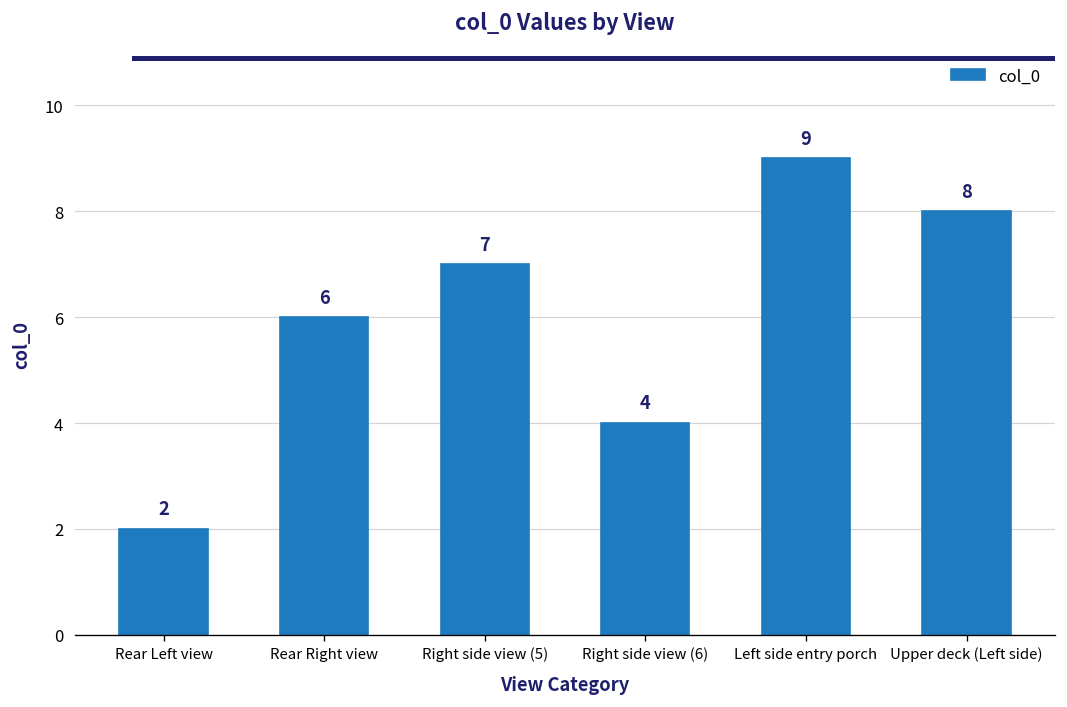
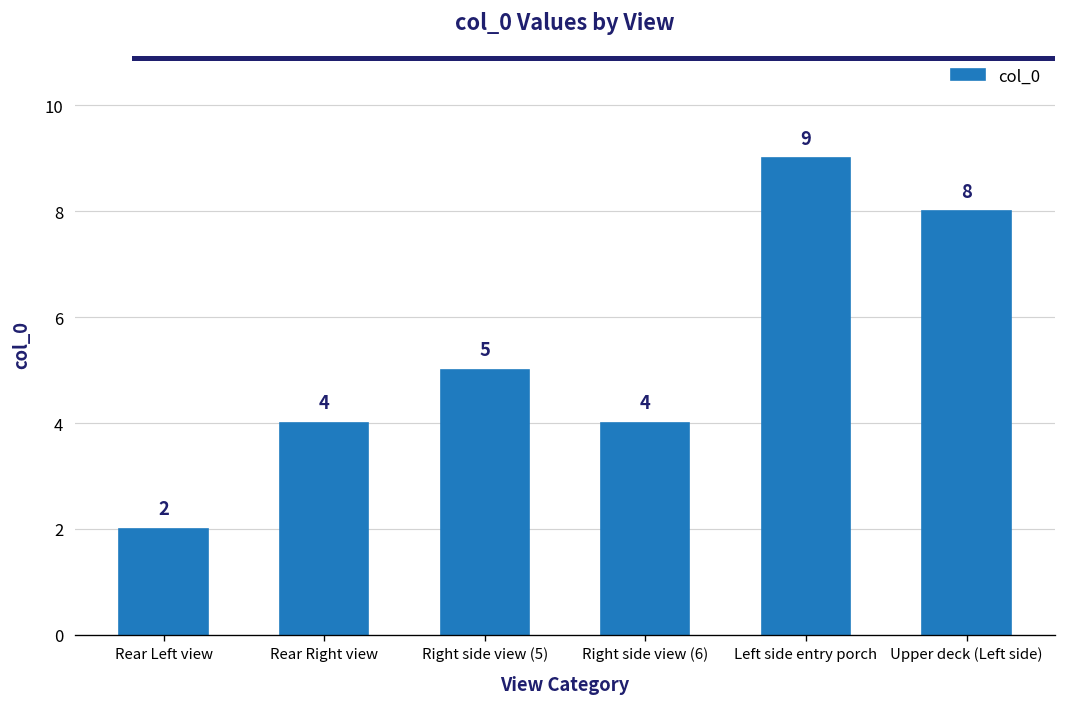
Rear Right view: 6 -> 4
Right side view (5): 7 -> 5
